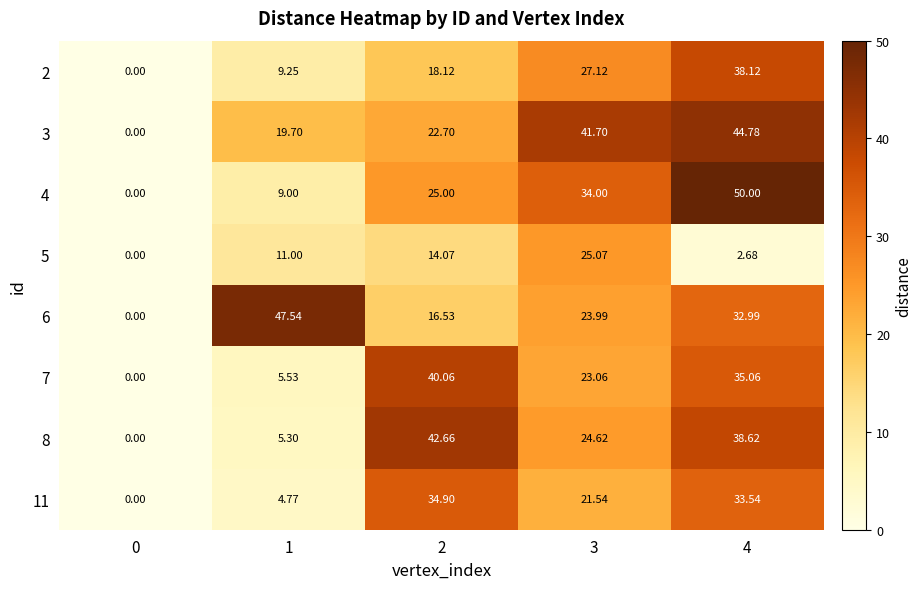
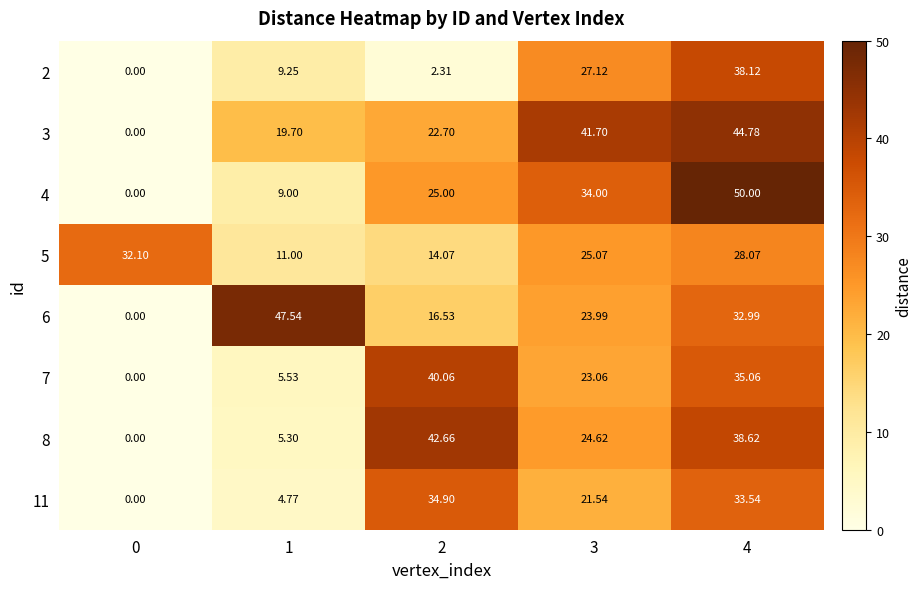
2, 2: 18.12 -> 2.31
5, 0: 0.00 -> 32.10
5, 4: 2.68 -> 28.07
